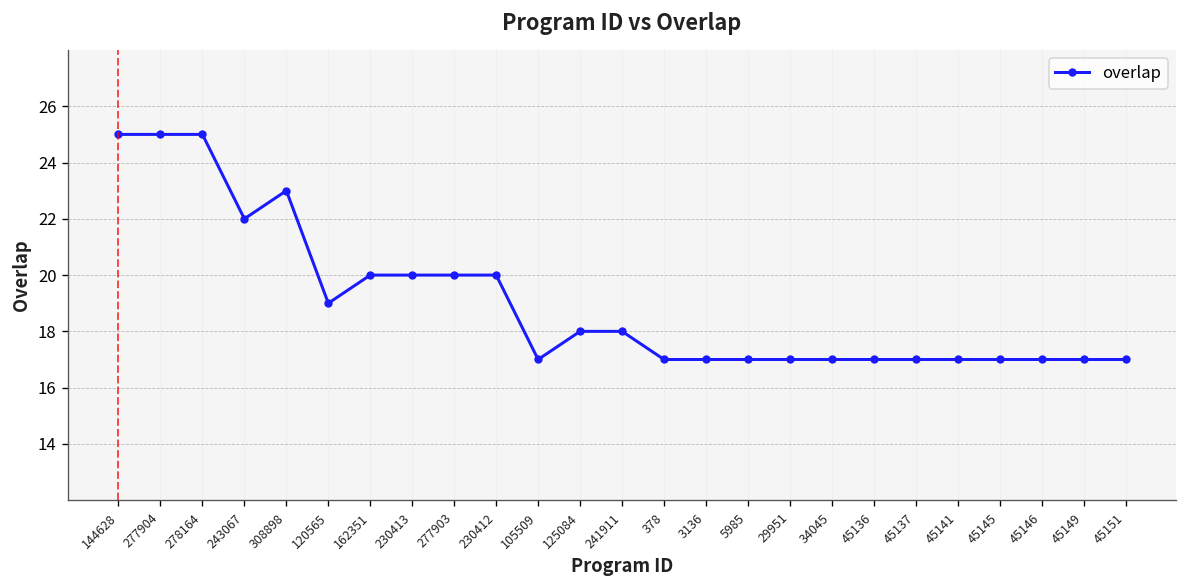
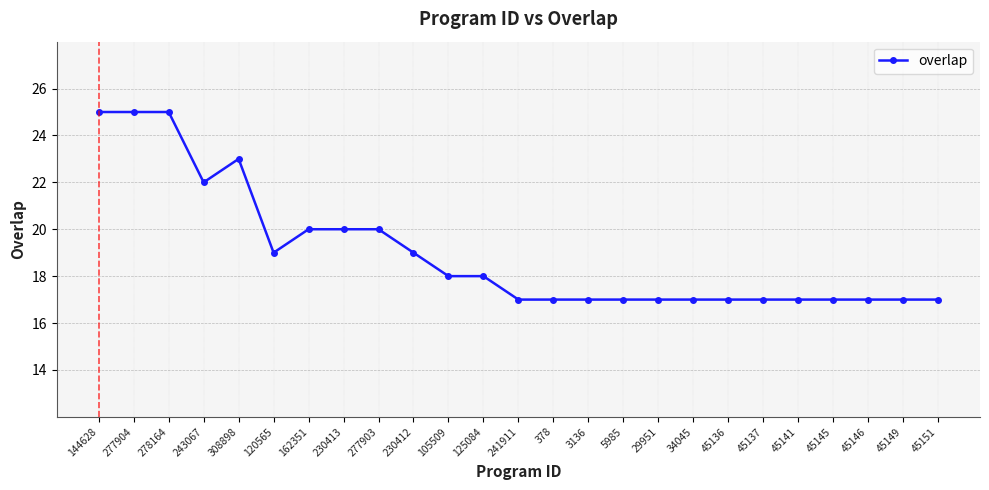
230412: 20 -> 19
105509: 17 -> 18
241911: 18 -> 17
